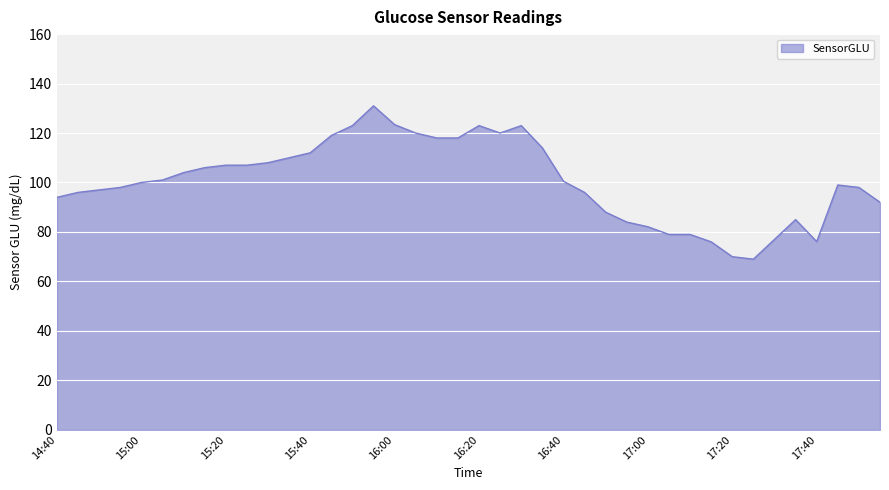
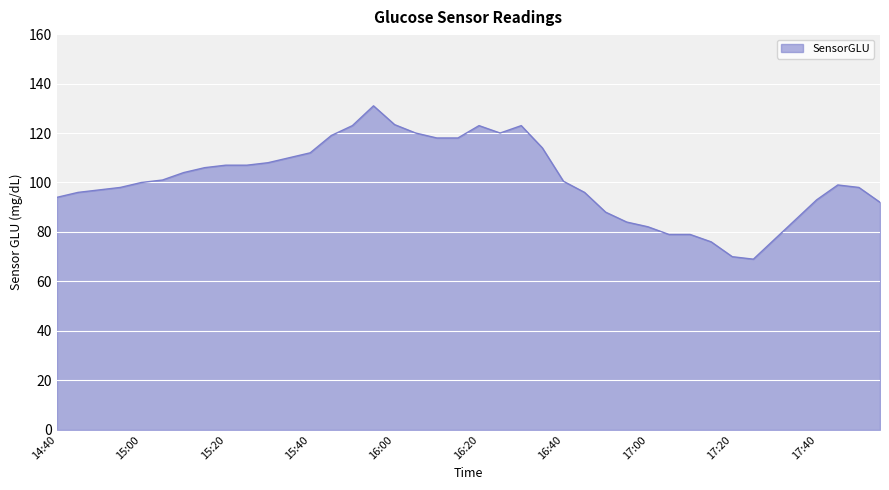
17:40: 76 -> 93
